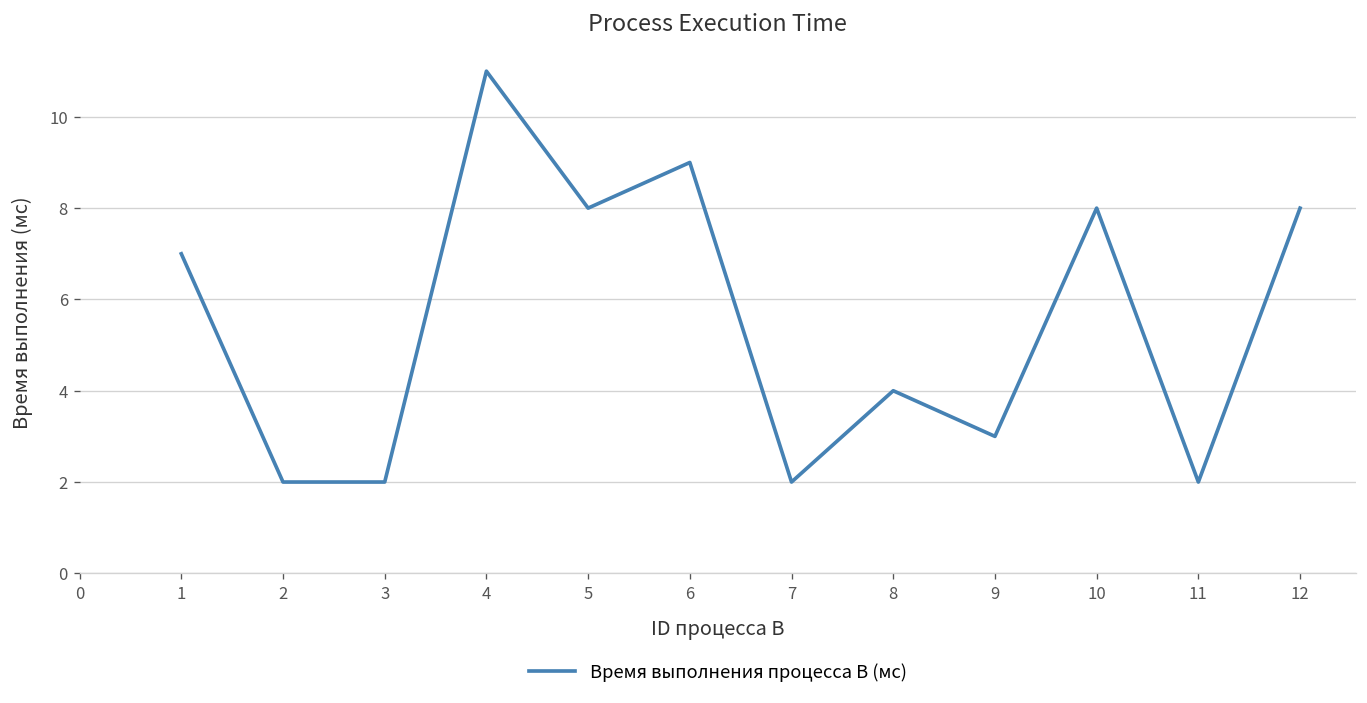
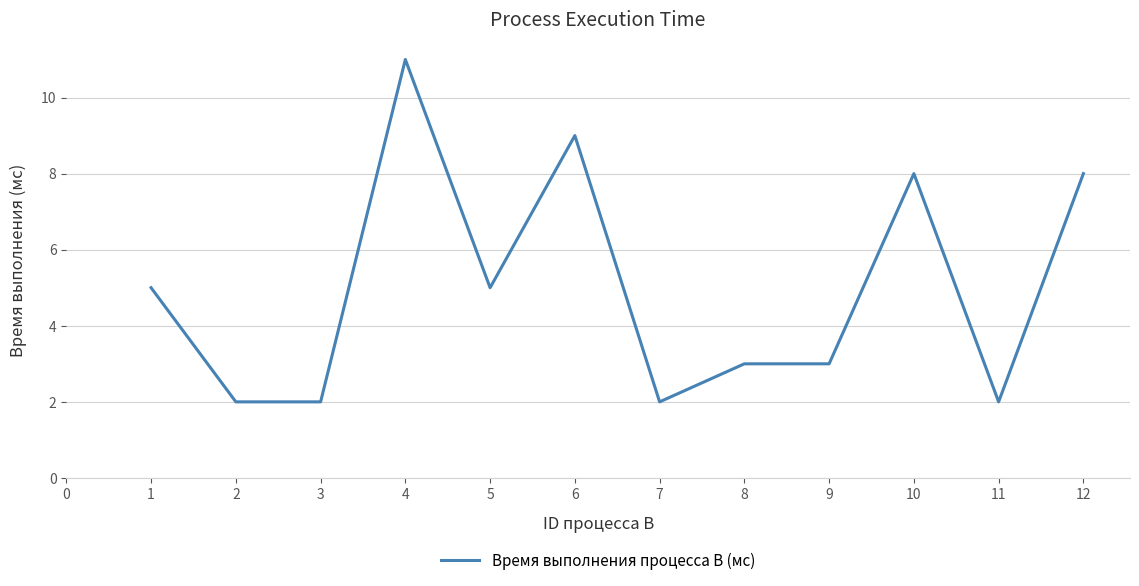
1: 7 -> 5
5: 8 -> 5
8: 4 -> 3
